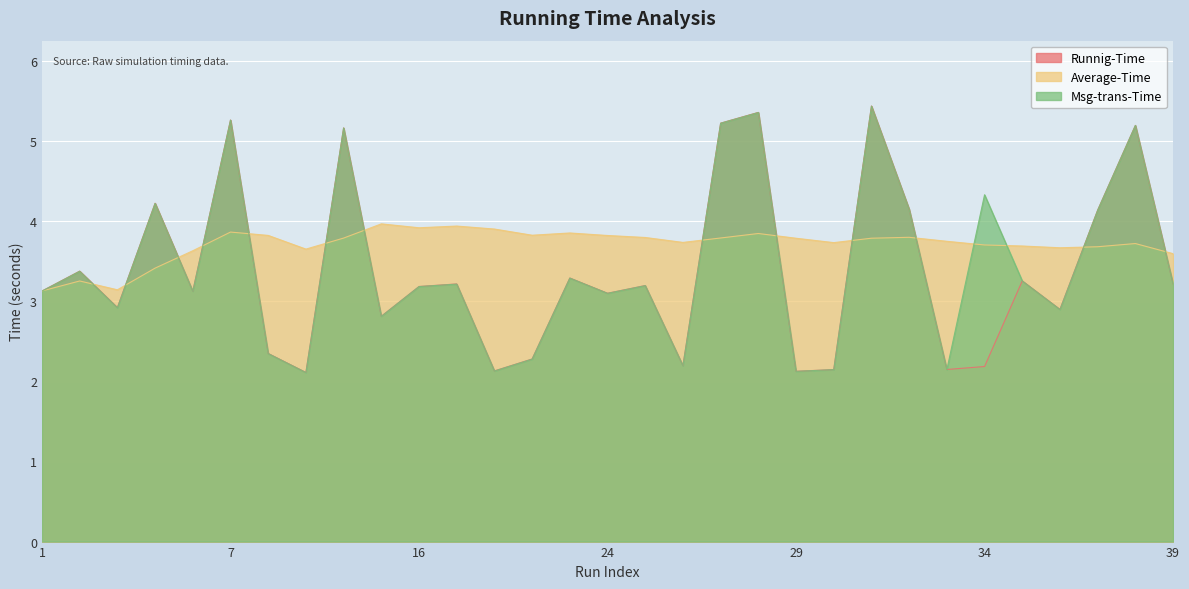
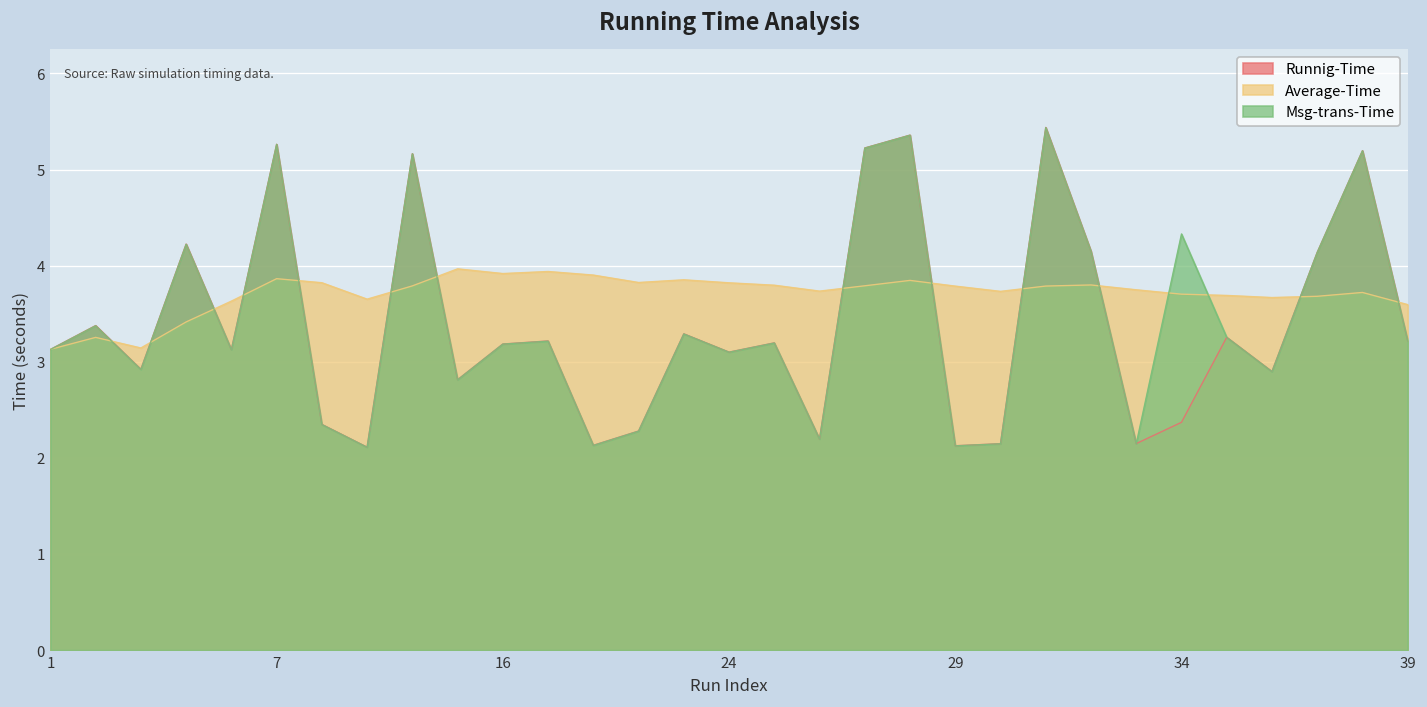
Runnig-Time, 34: 2.2 -> 2.4
